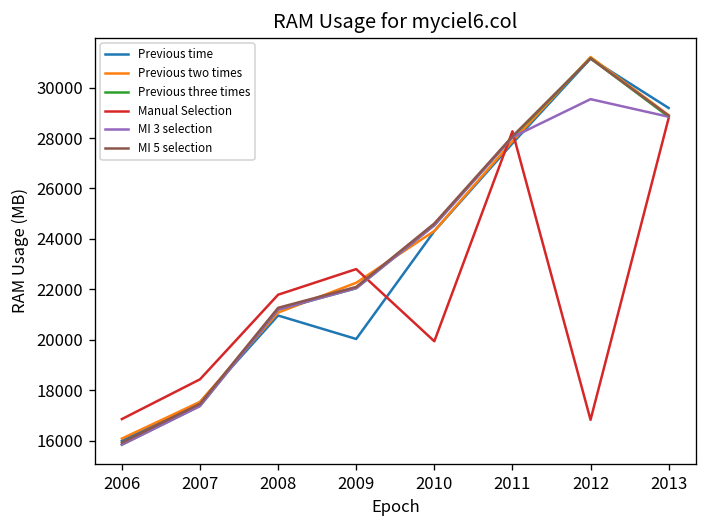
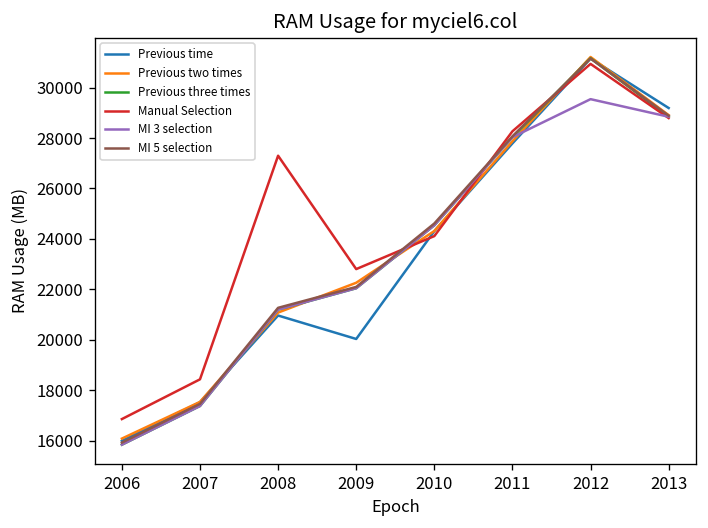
Manual Selection, 2008: 21800 -> 27300
Manual Selection, 2010: 19900 -> 24100
Manual Selection, 2012: 16800 -> 30900
